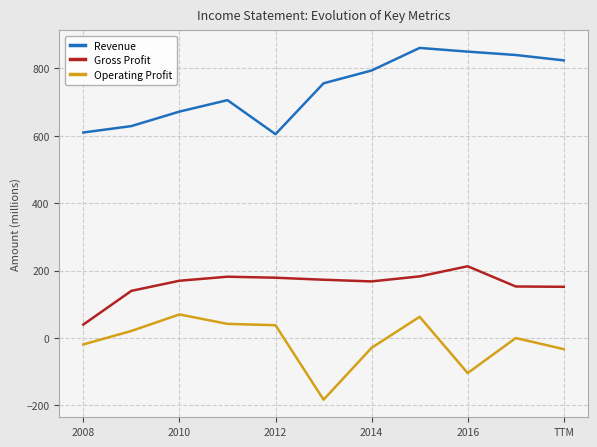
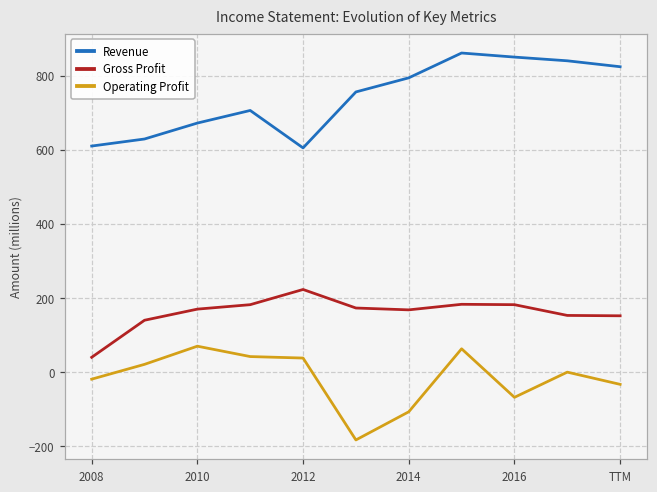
Gross Profit, 2012: 180 -> 220
Operating Profit, 2014: -30 -> -110
Gross Profit, 2016: 210 -> 180
Operating Profit, 2016: -100 -> -70
